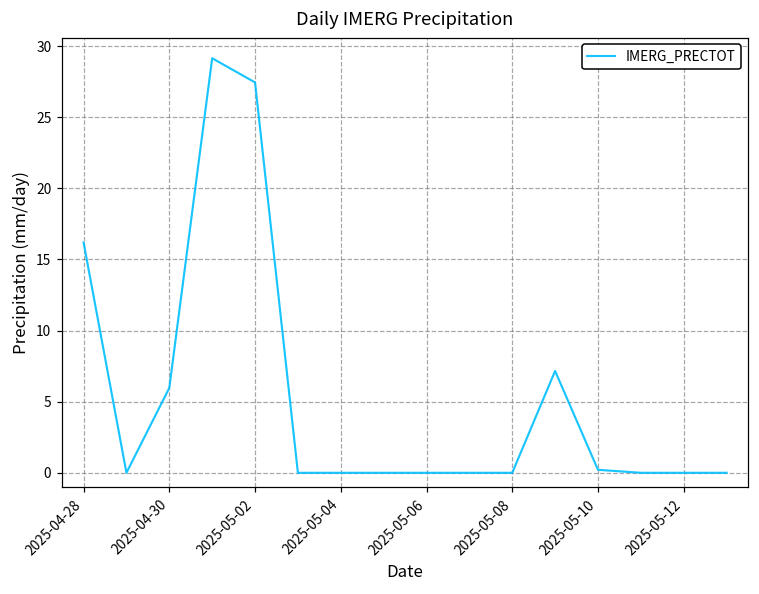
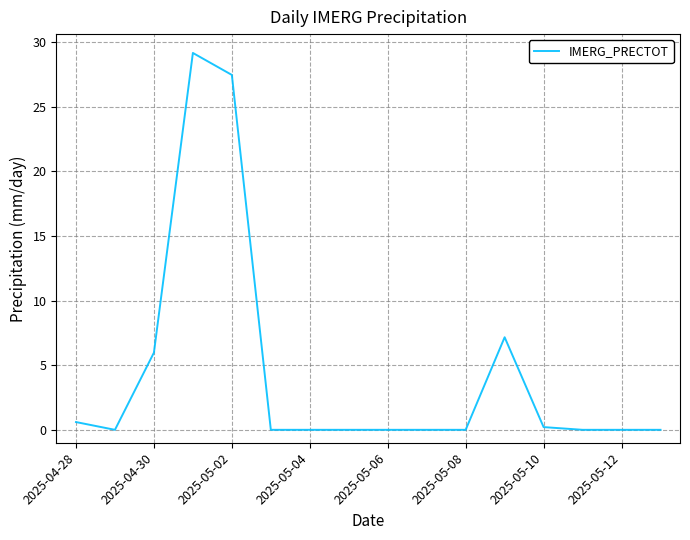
2025-04-28: 16.2 -> 0.6
